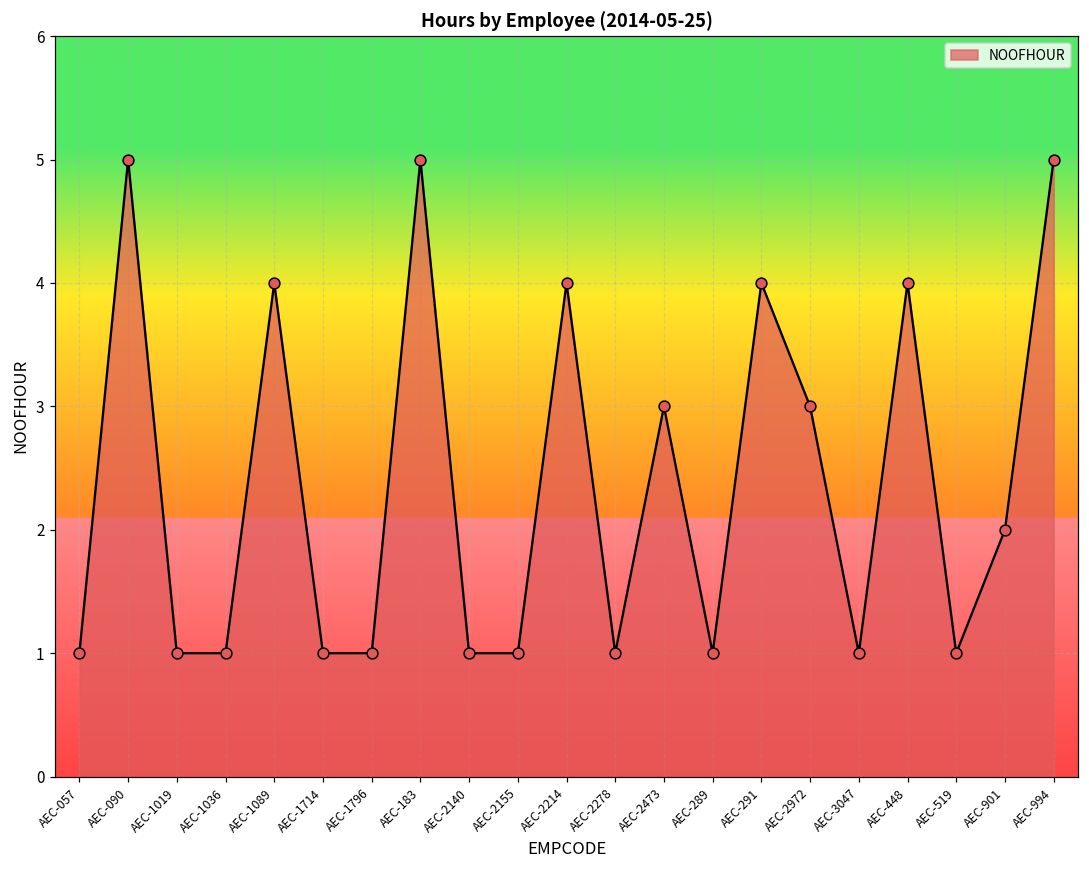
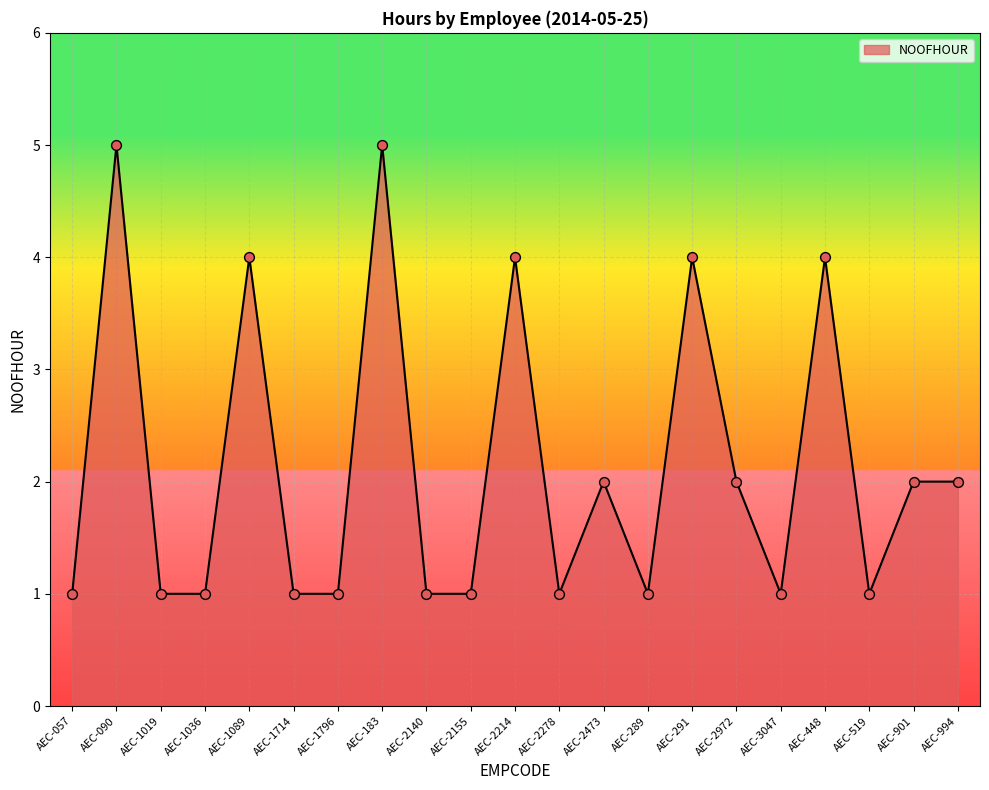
AEC-2473: 3 -> 2
AEC-2972: 3 -> 2
AEC-994: 5 -> 2
